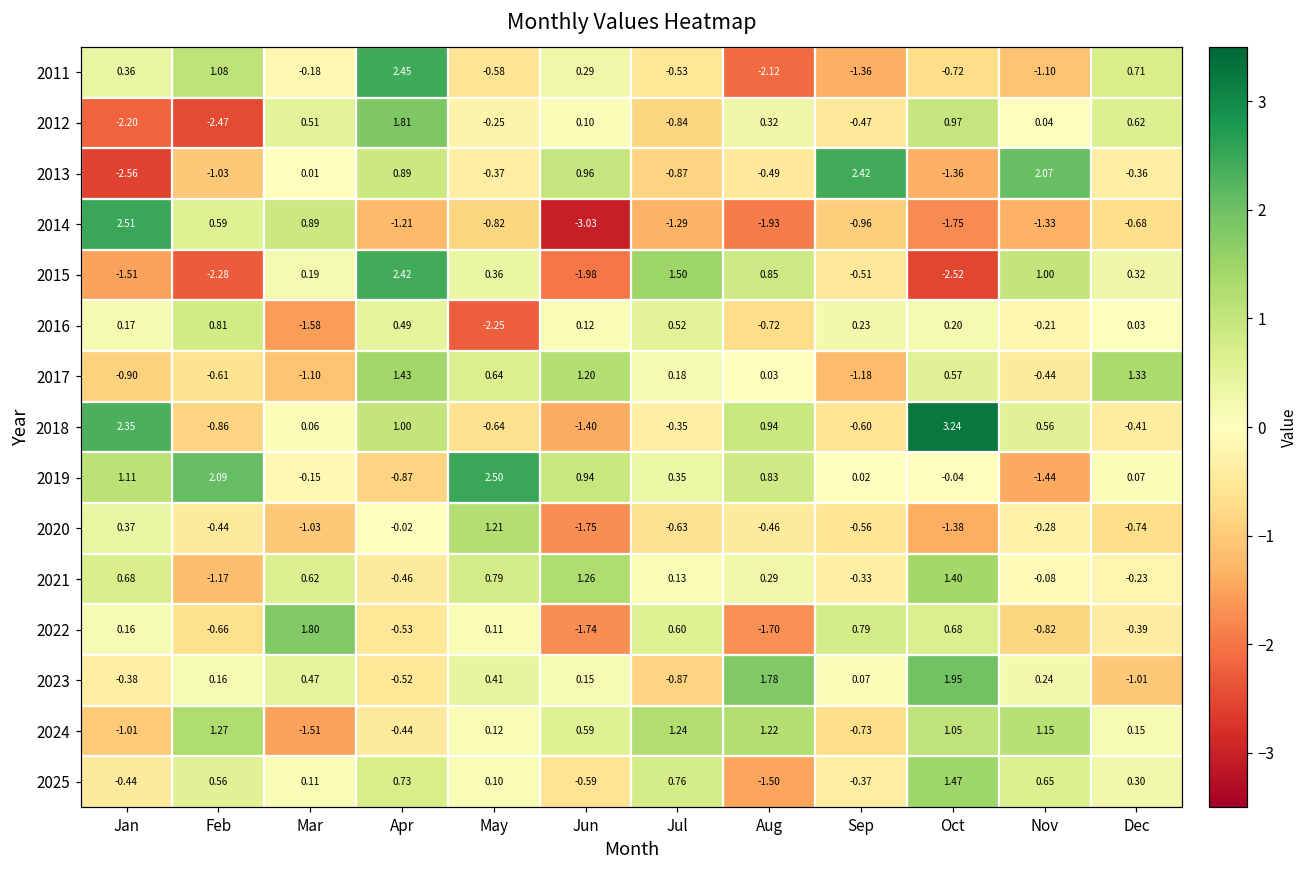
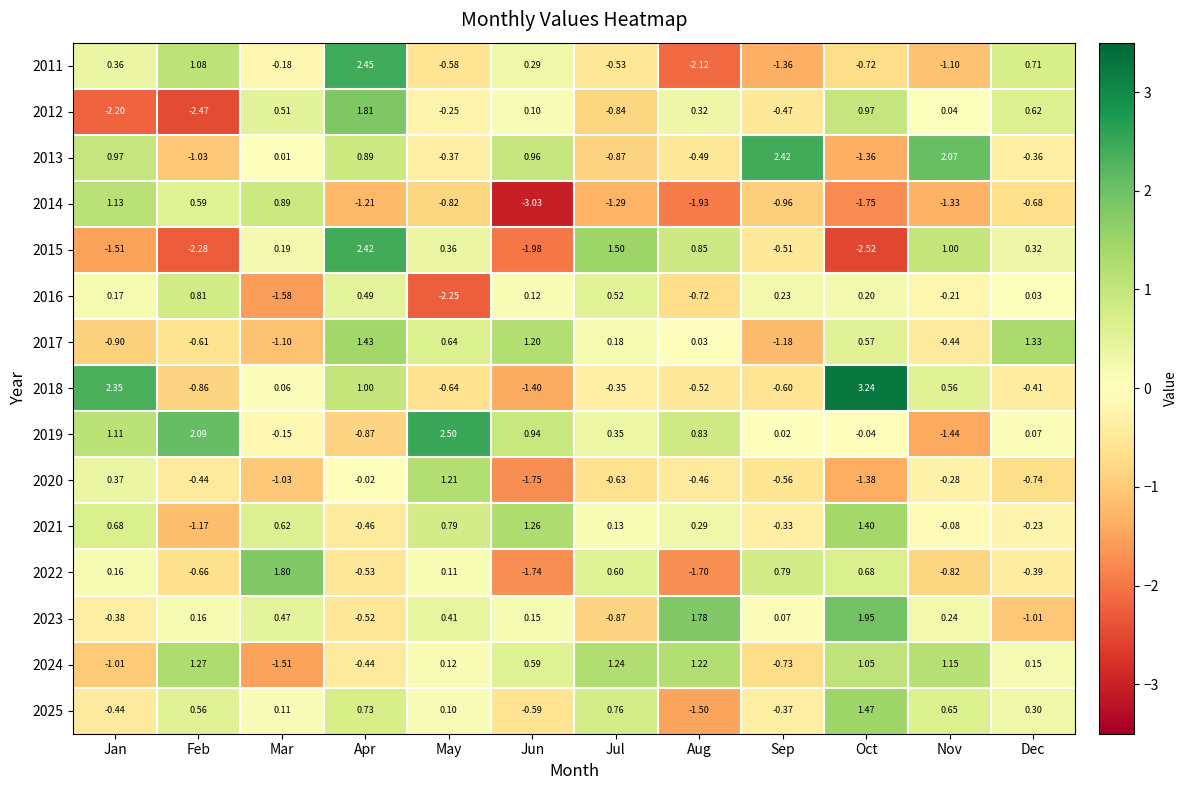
2013, Jan: -2.56 -> 0.97
2014, Jan: 2.51 -> 1.13
2018, Aug: 0.94 -> -0.52
